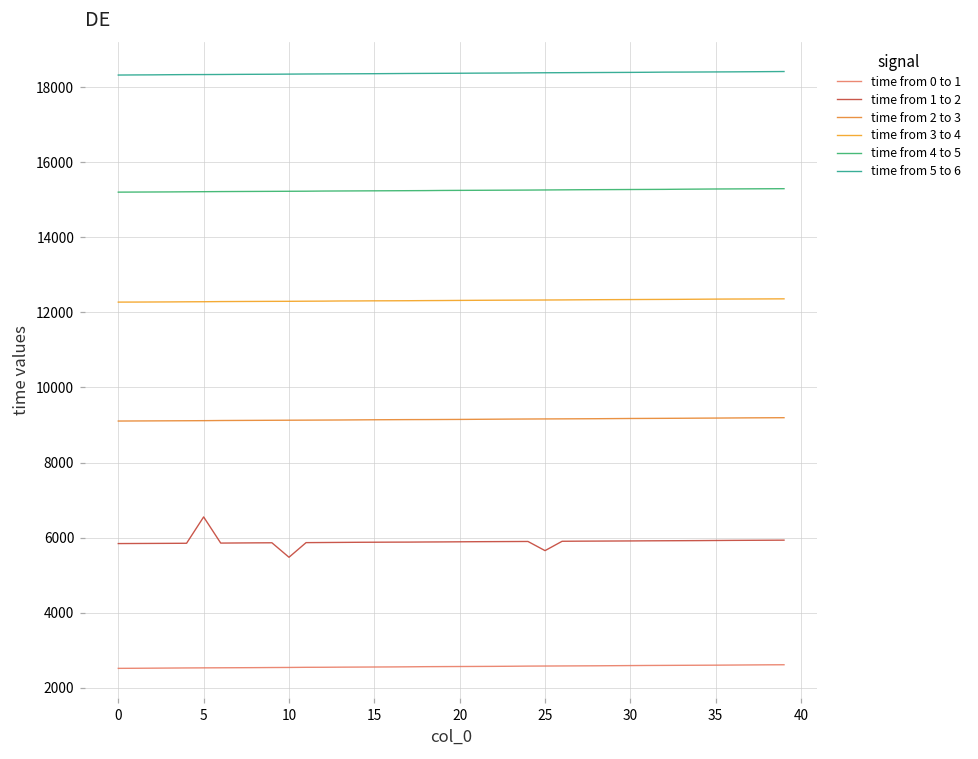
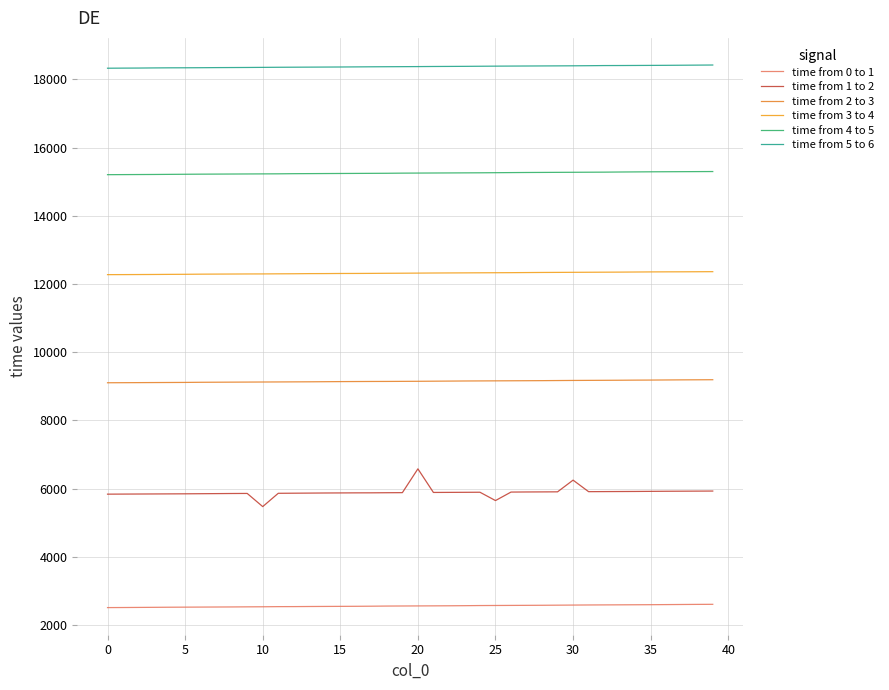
time from 1 to 2, 5: 6600 -> 5900
time from 1 to 2, 20: 5900 -> 6600
time from 1 to 2, 30: 5900 -> 6300
